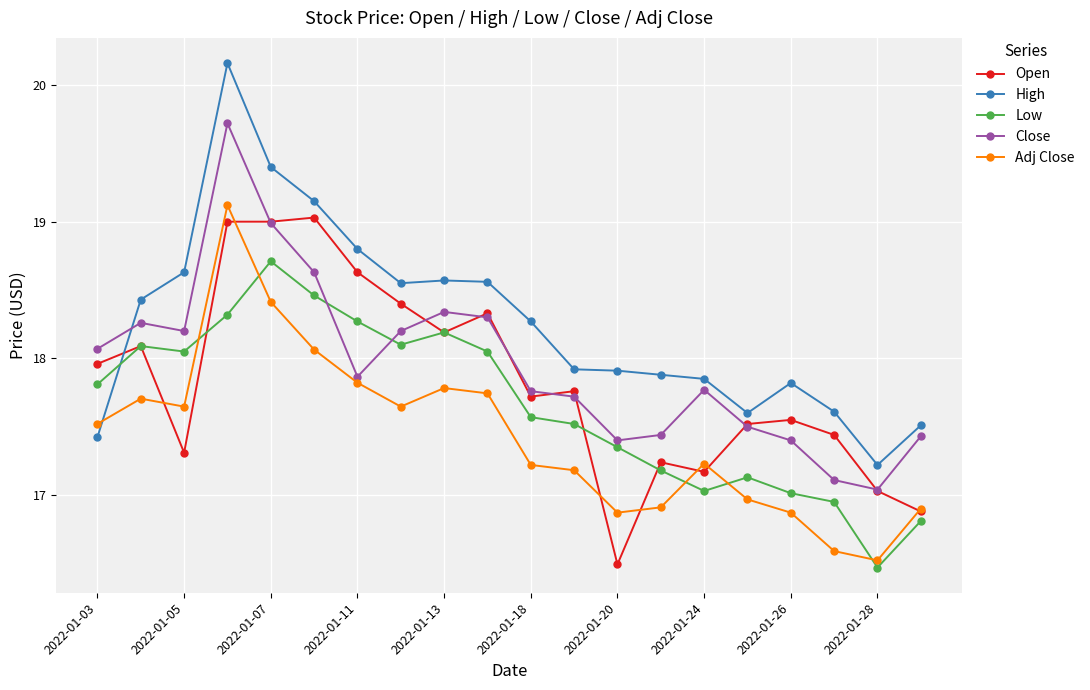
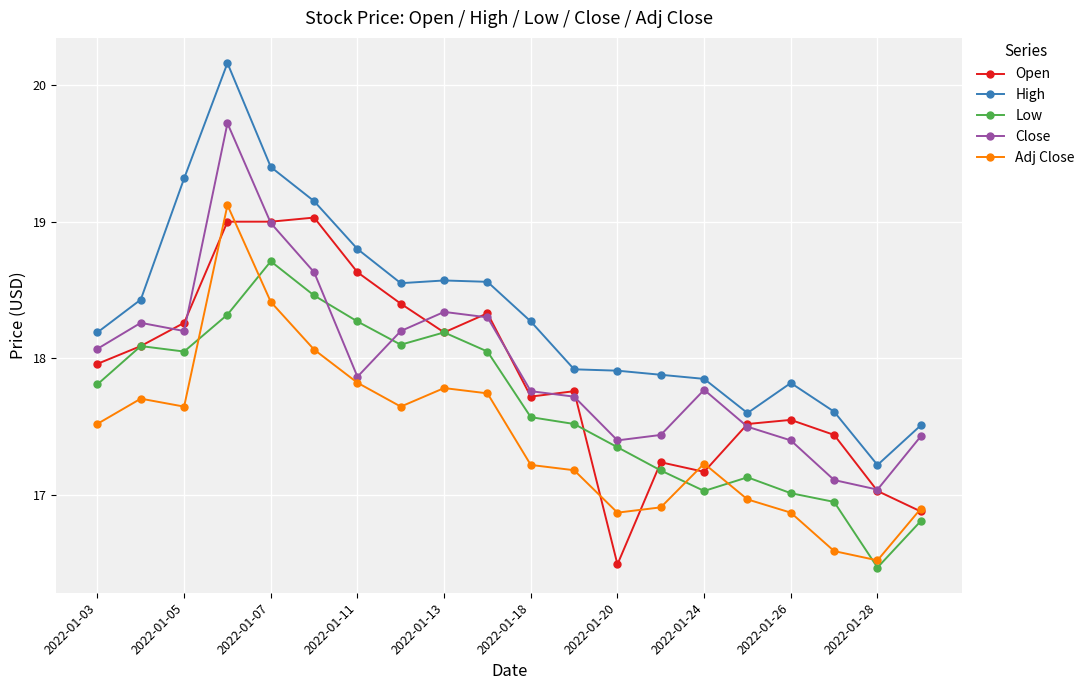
High, 2022-01-03: 17.42 -> 18.19
Open, 2022-01-05: 17.31 -> 18.26
High, 2022-01-05: 18.63 -> 19.32
